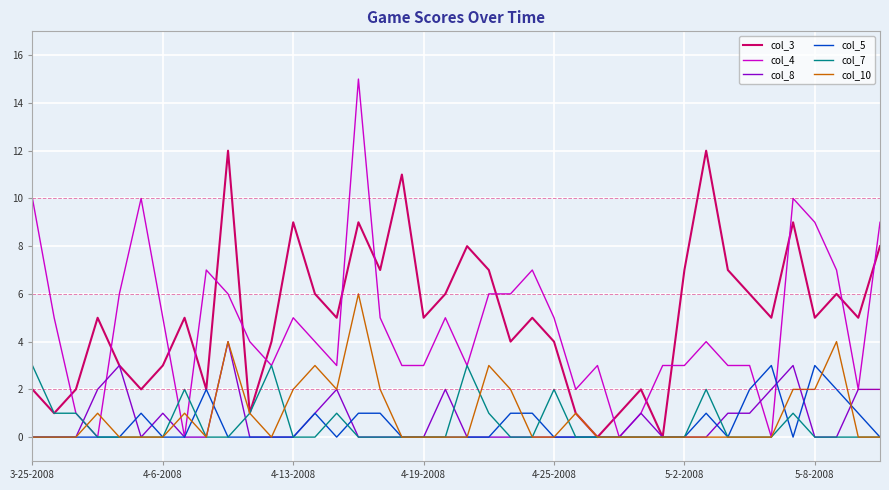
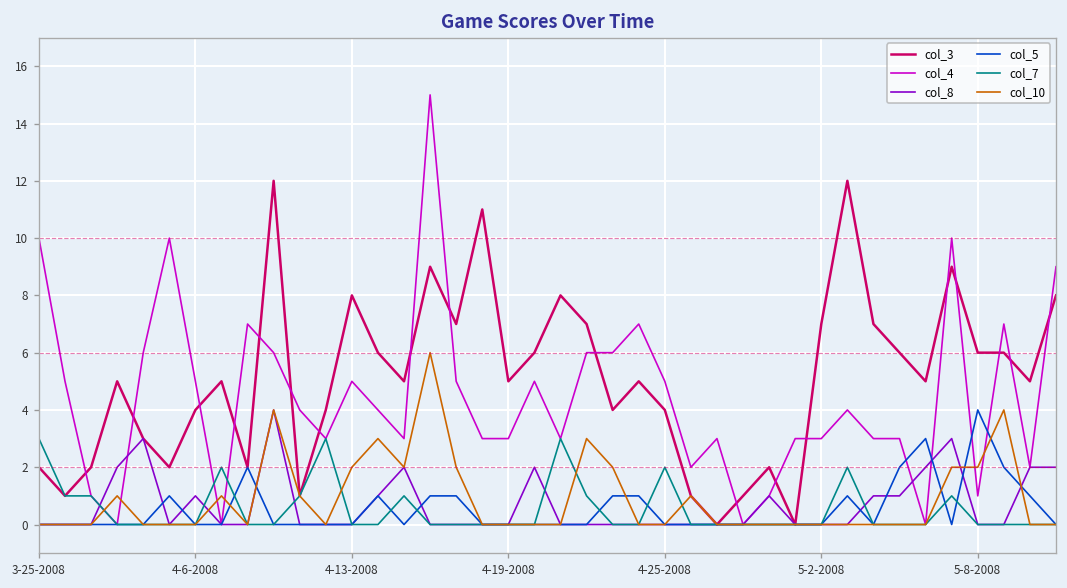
col_3, 4-6-2008: 3 -> 4
col_3, 4-13-2008: 9 -> 8
col_3, 5-8-2008: 5 -> 6
col_4, 5-8-2008: 9 -> 1
col_5, 5-8-2008: 3 -> 4
